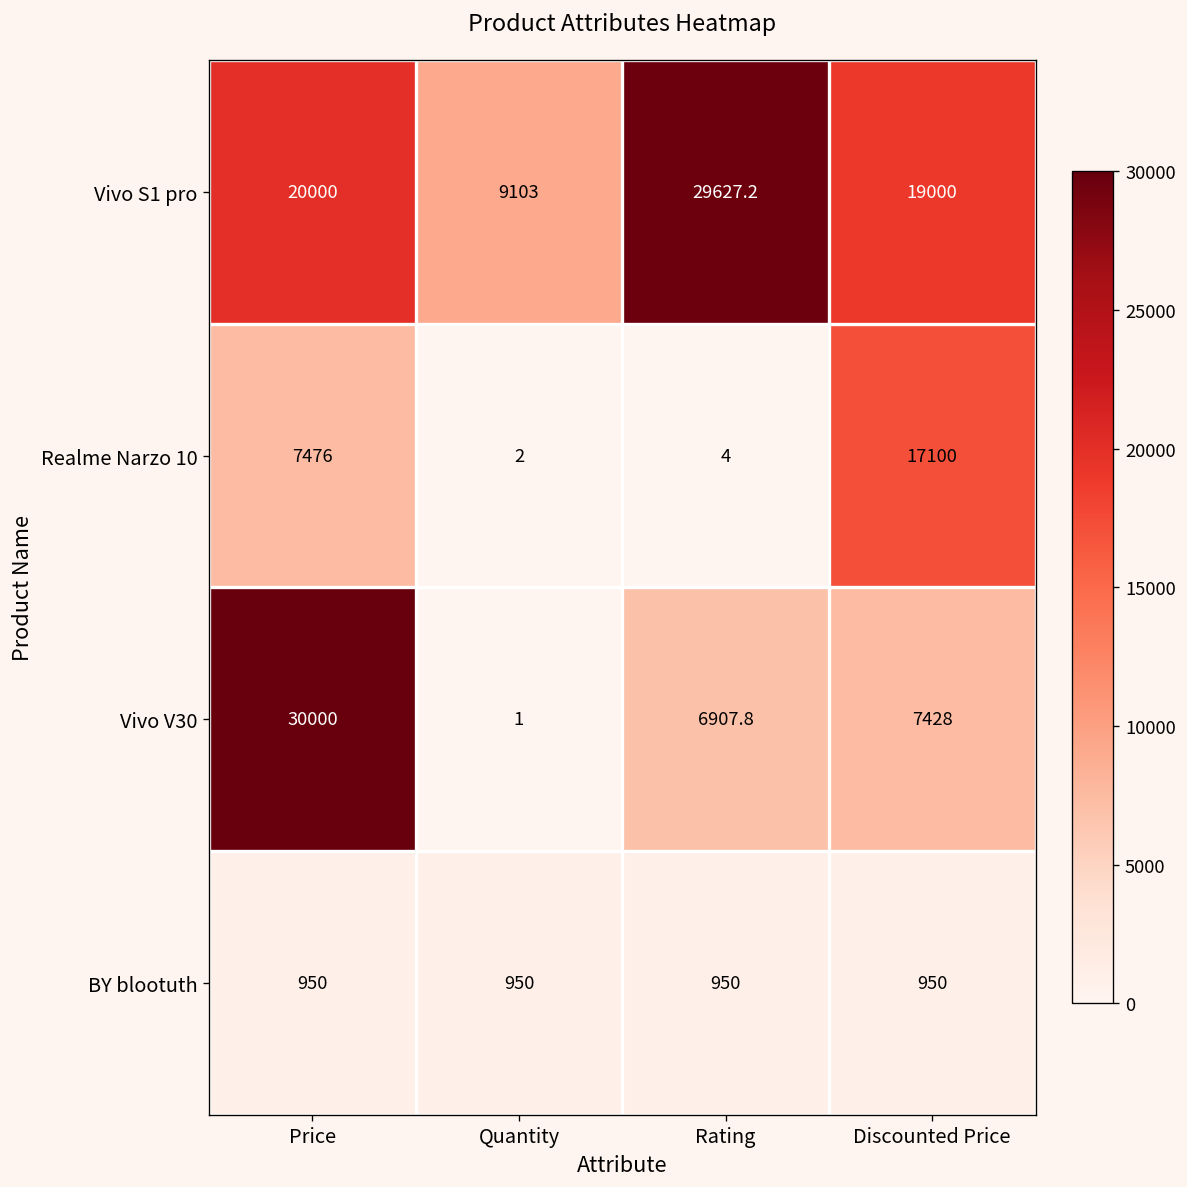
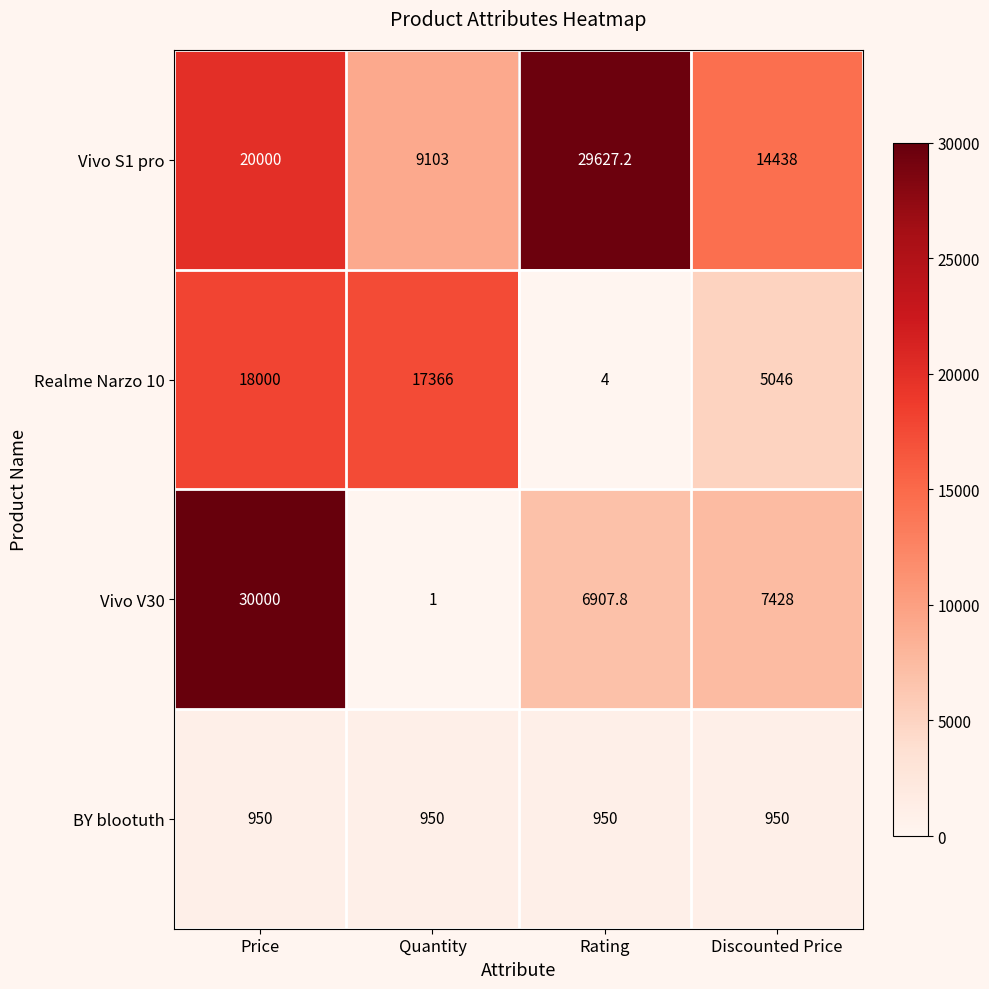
Vivo S1 pro, Discounted Price: 19000 -> 14438
Realme Narzo 10, Price: 7476 -> 18000
Realme Narzo 10, Quantity: 2 -> 17366
Realme Narzo 10, Discounted Price: 17100 -> 5046
